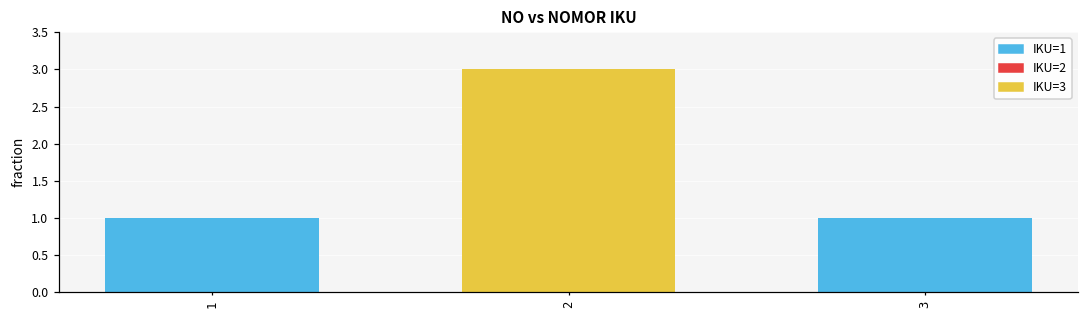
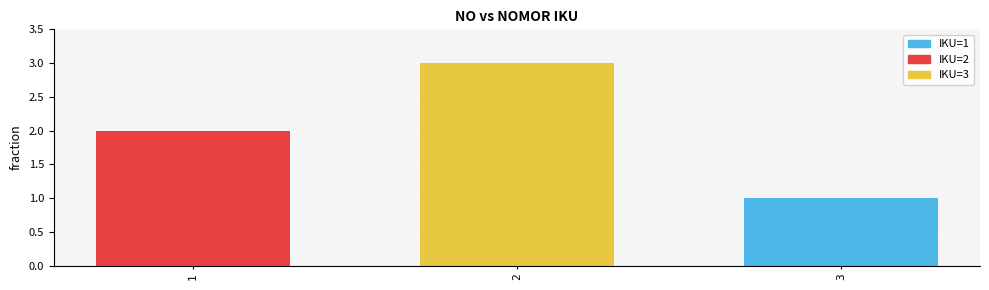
1: 1 -> 2
